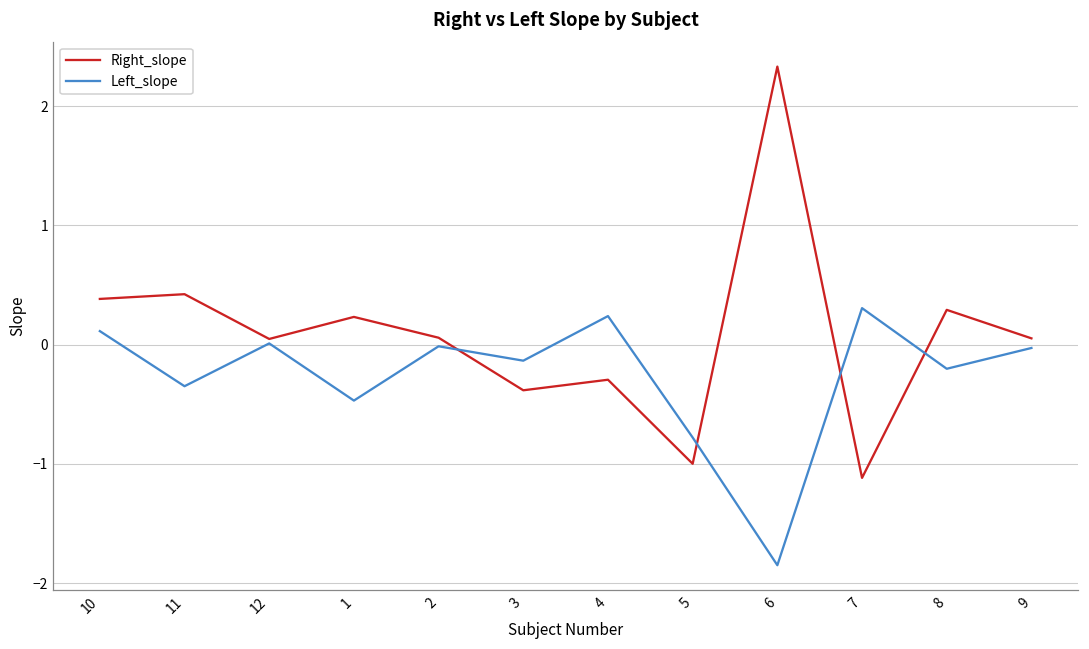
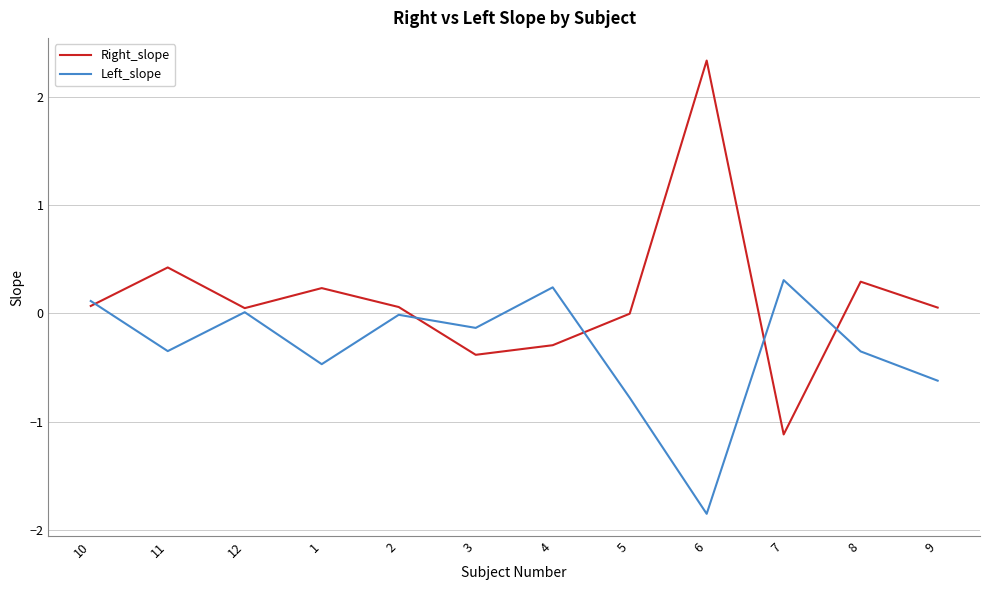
Right_slope, 10: 0.38 -> 0.07
Right_slope, 5: -1.00 -> 0.00
Left_slope, 8: -0.20 -> -0.35
Left_slope, 9: -0.03 -> -0.62
